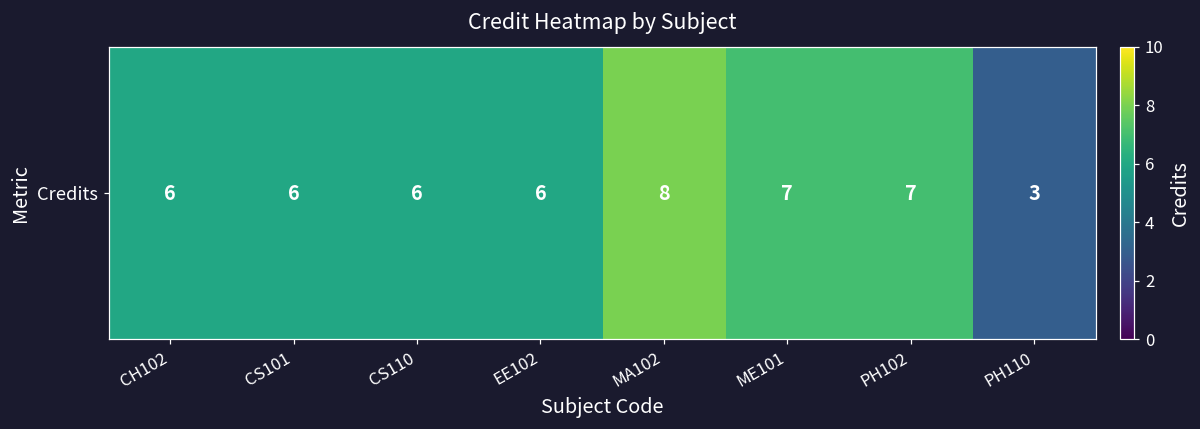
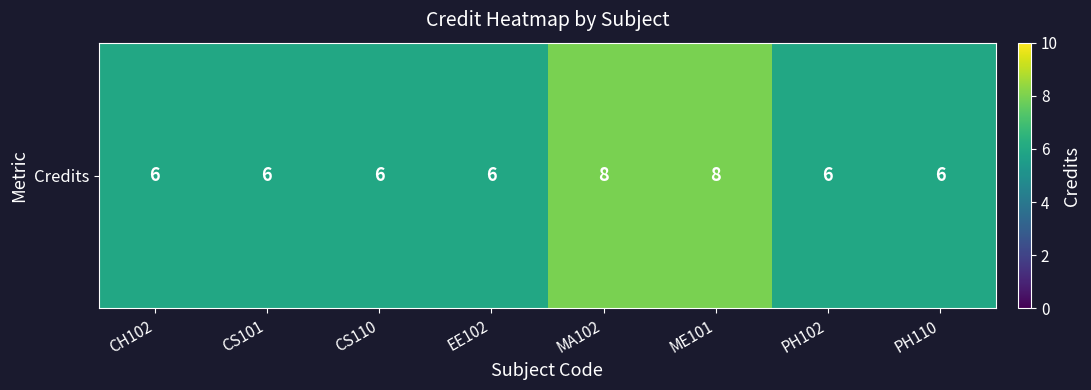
Credits, ME101: 7 -> 8
Credits, PH102: 7 -> 6
Credits, PH110: 3 -> 6
